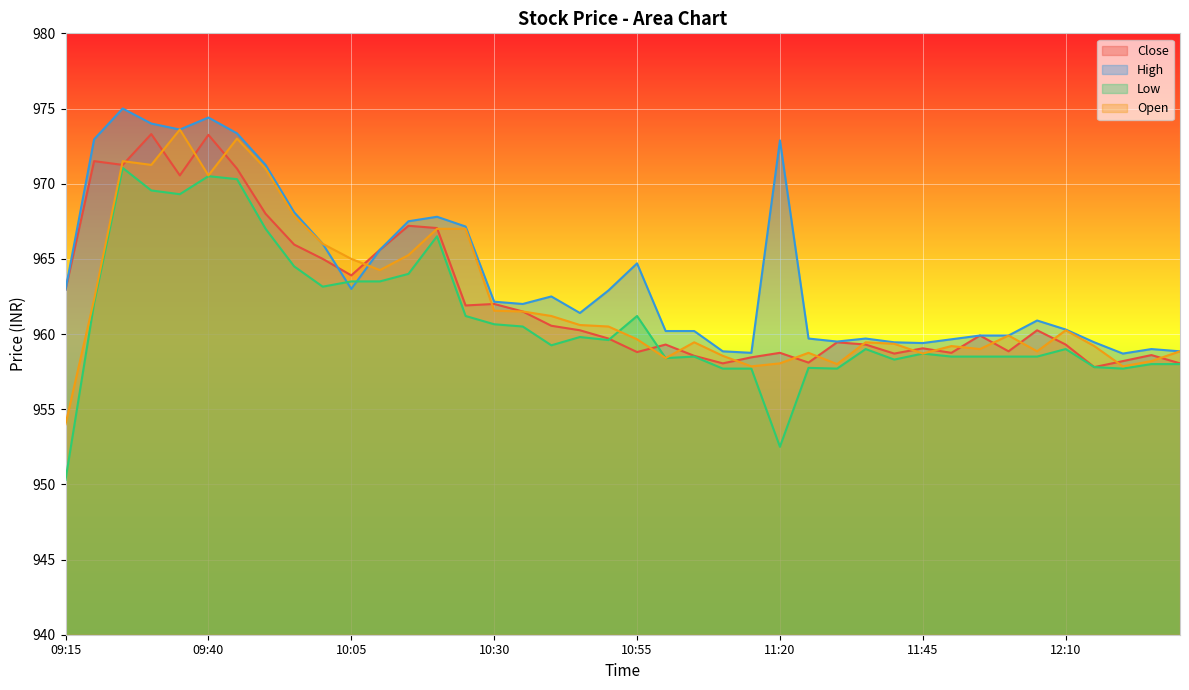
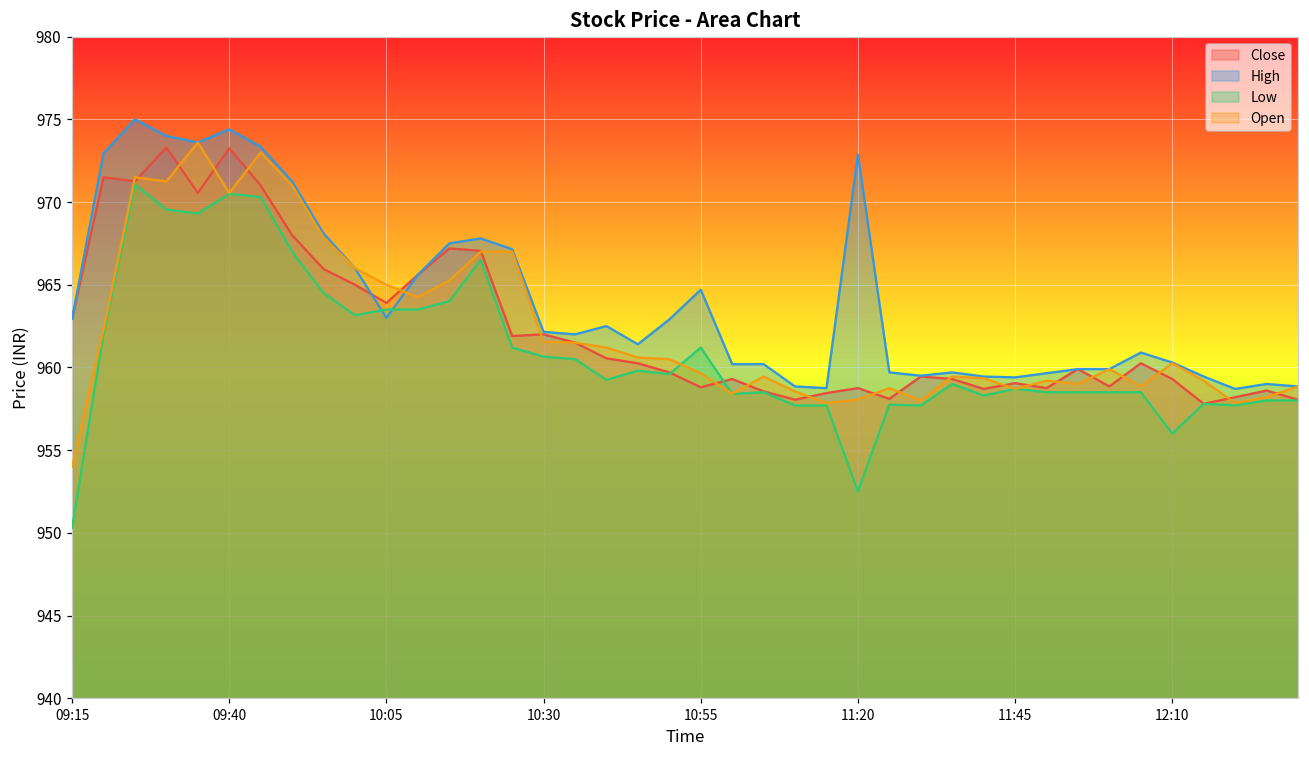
Low, 12:10: 959 -> 956
